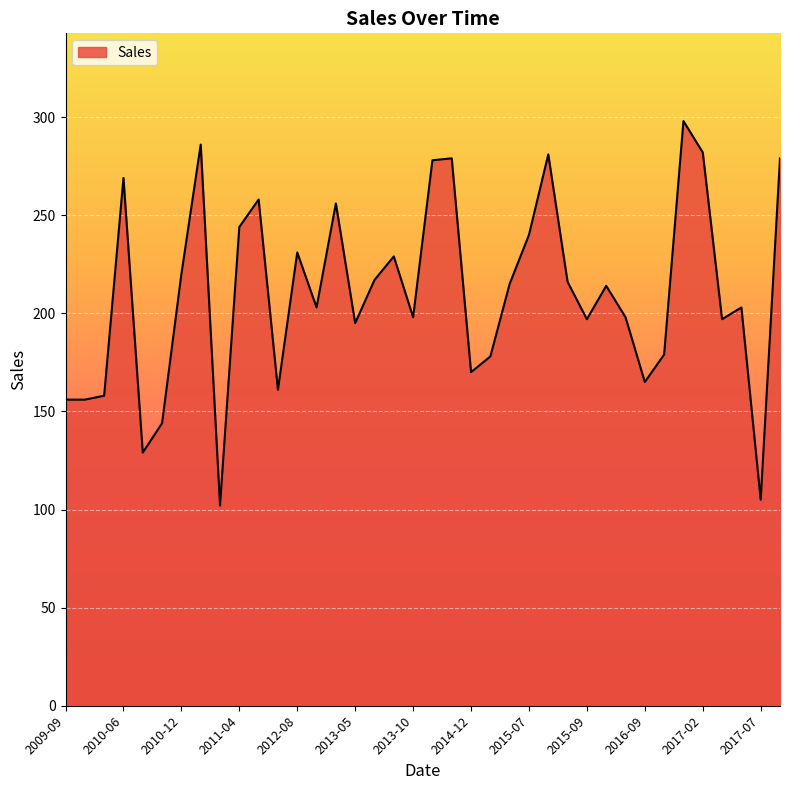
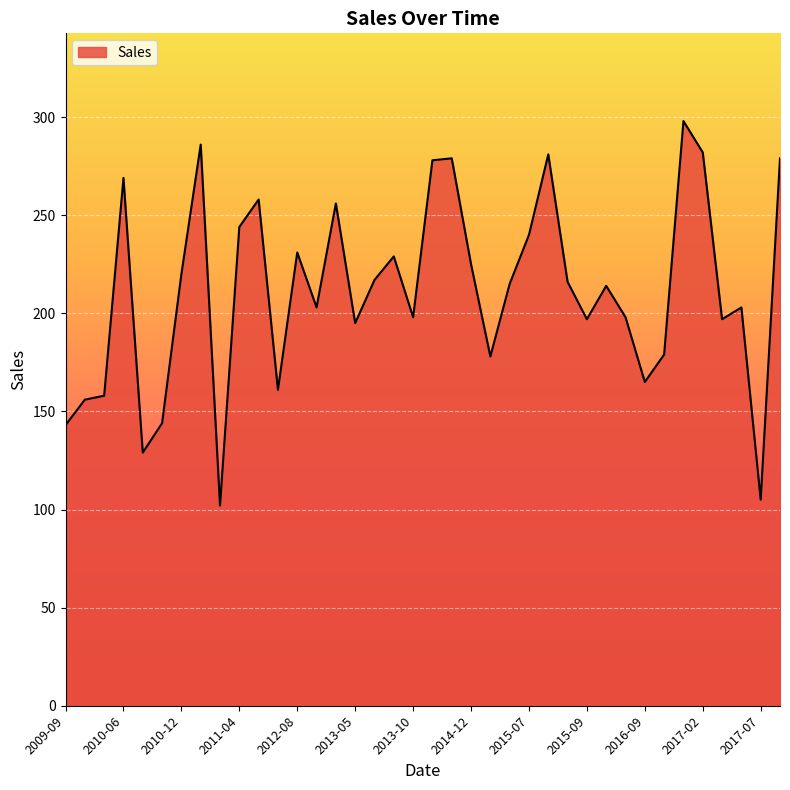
2009-09: 156 -> 143
2014-12: 170 -> 225
